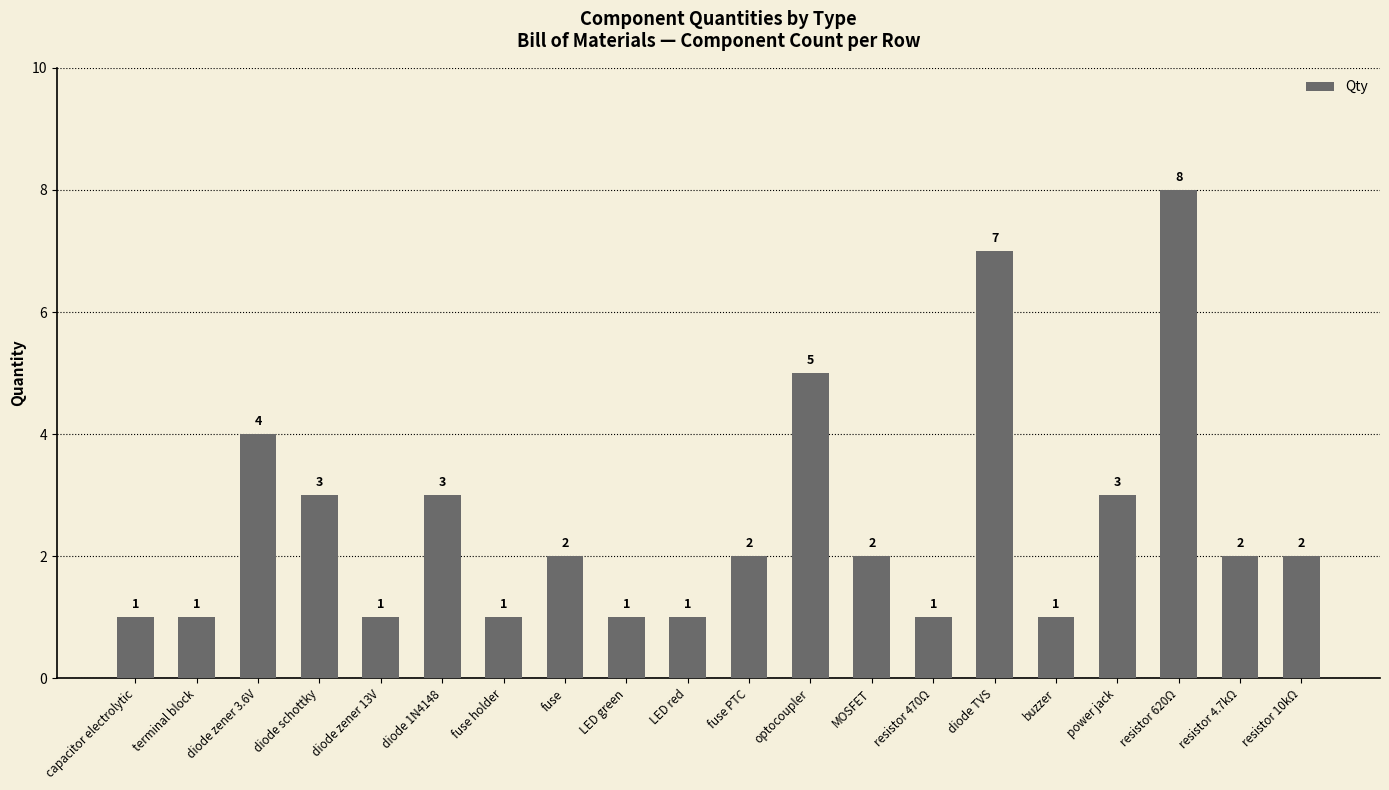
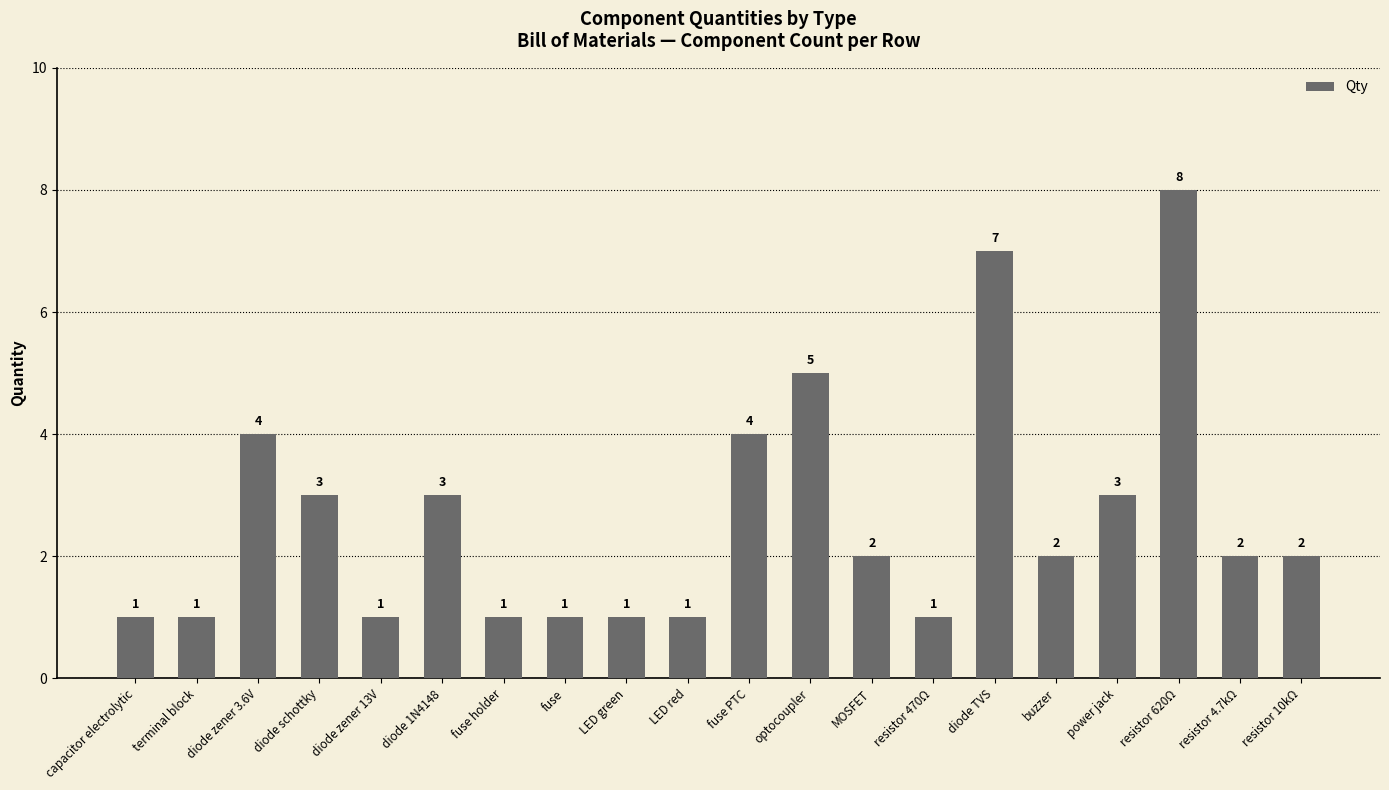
fuse: 2 -> 1
fuse PTC: 2 -> 4
buzzer: 1 -> 2
